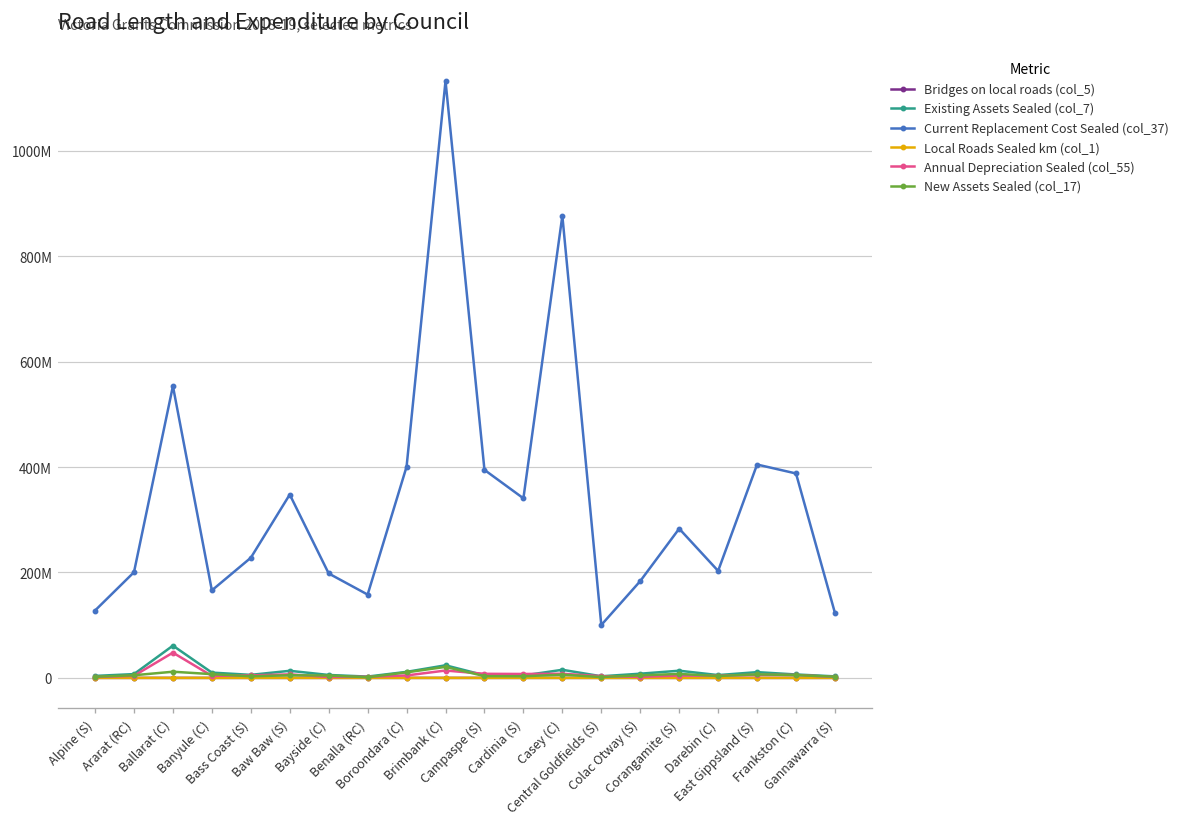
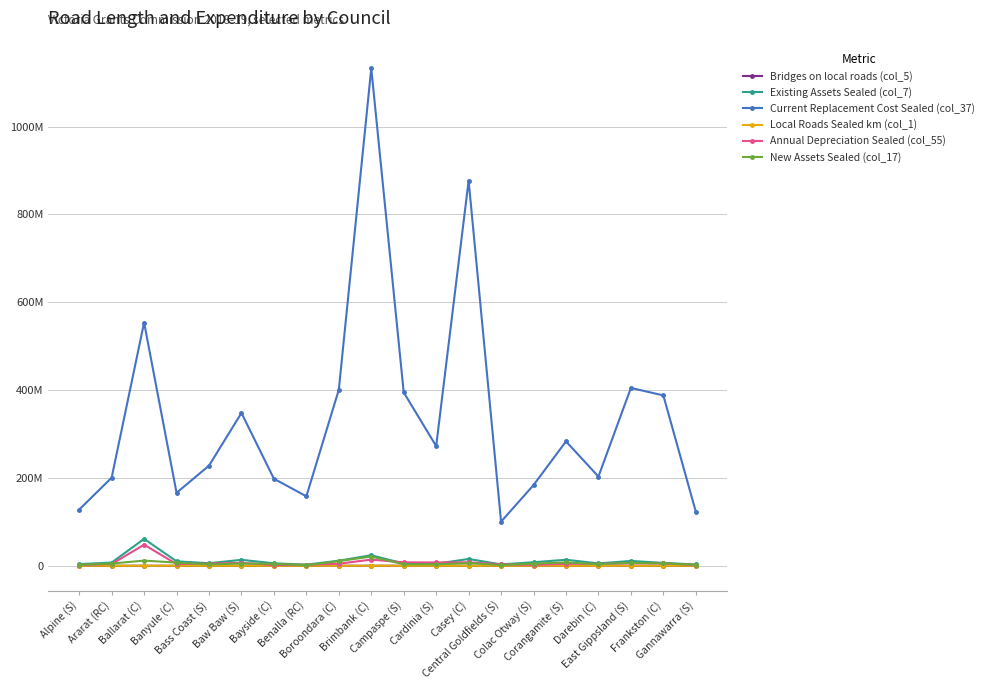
Current Replacement Cost Sealed (col_37), Cardinia (S): 340000000 -> 270000000
